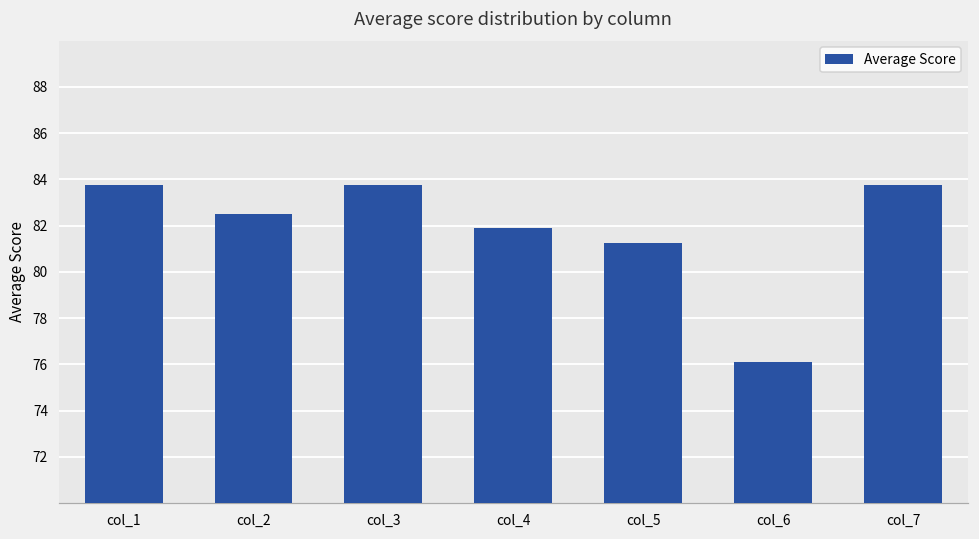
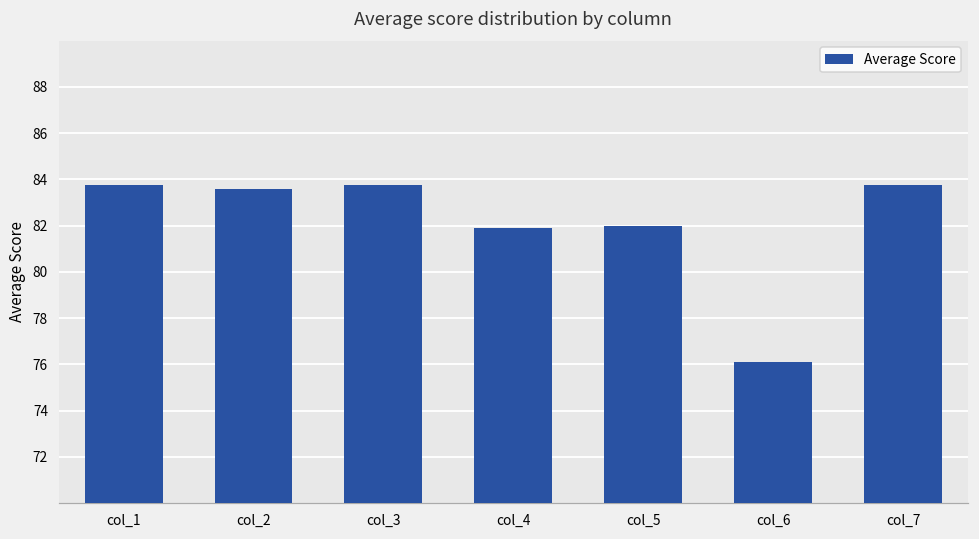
col_2: 82.5 -> 83.6
col_5: 81.3 -> 82.0
